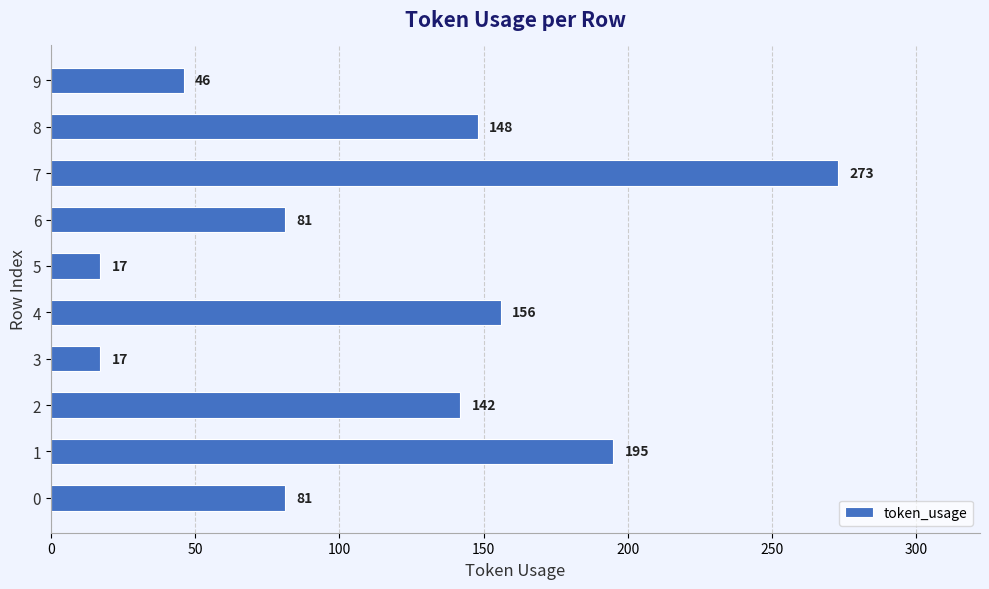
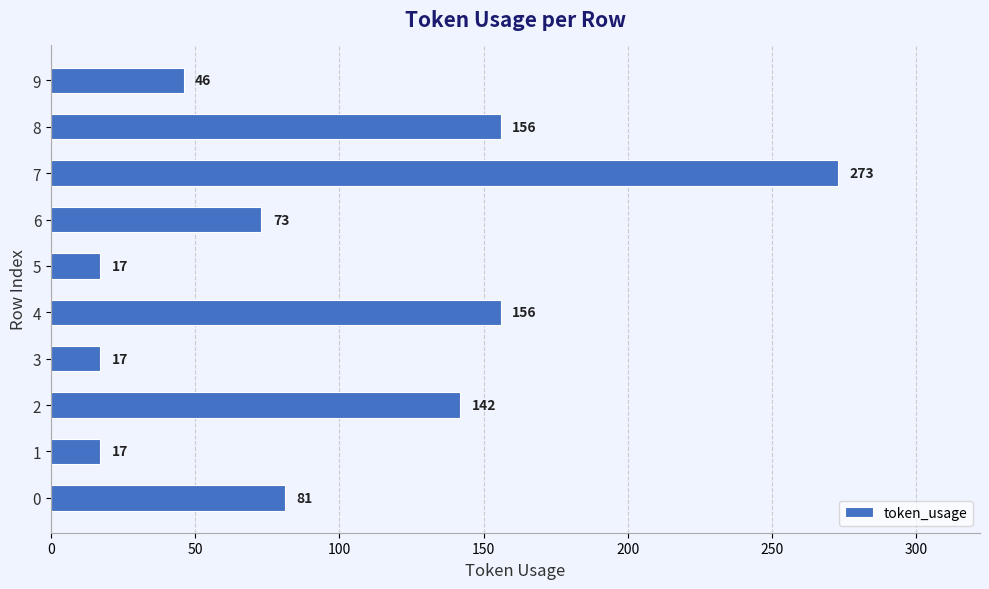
8: 148 -> 156
6: 81 -> 73
1: 195 -> 17
